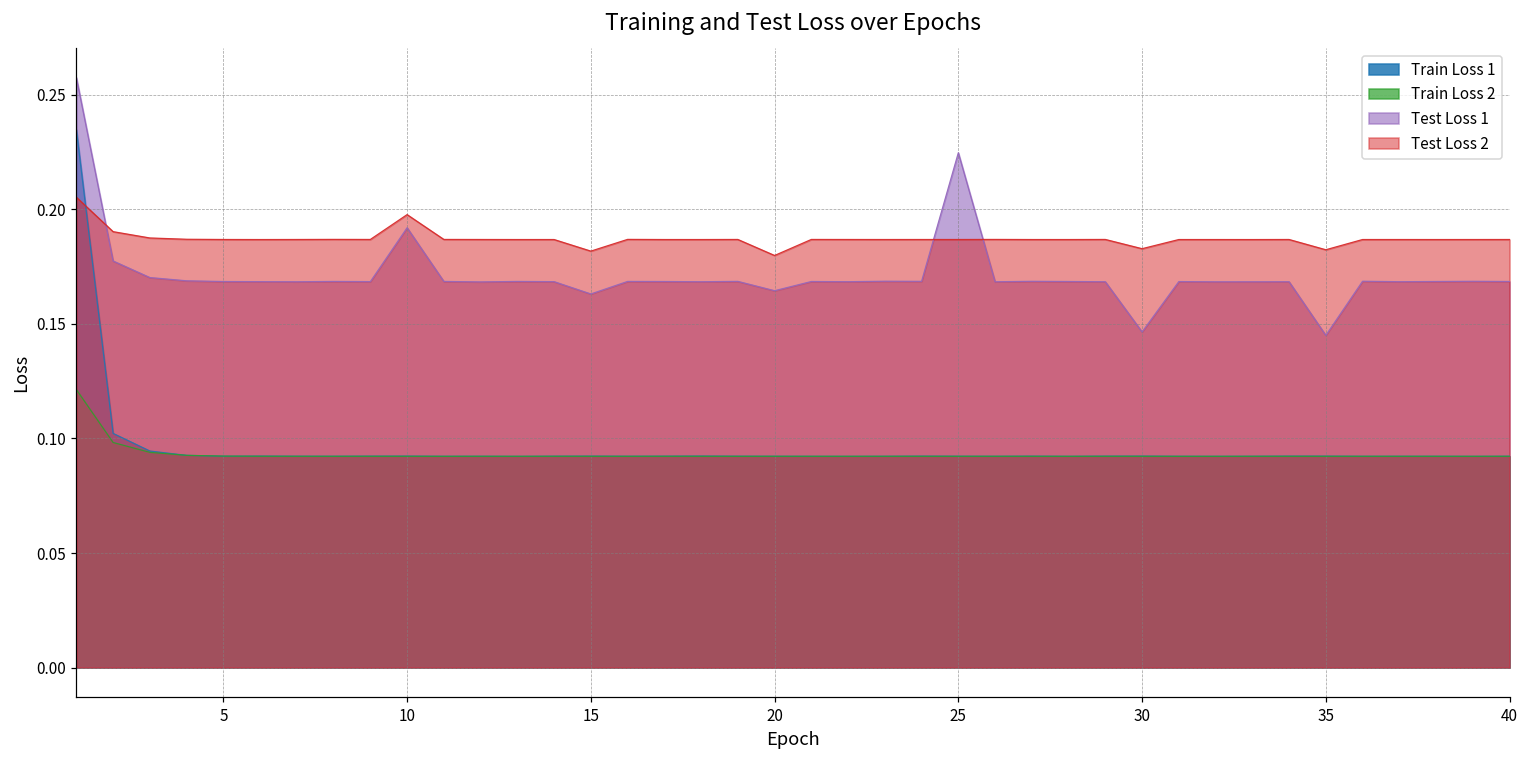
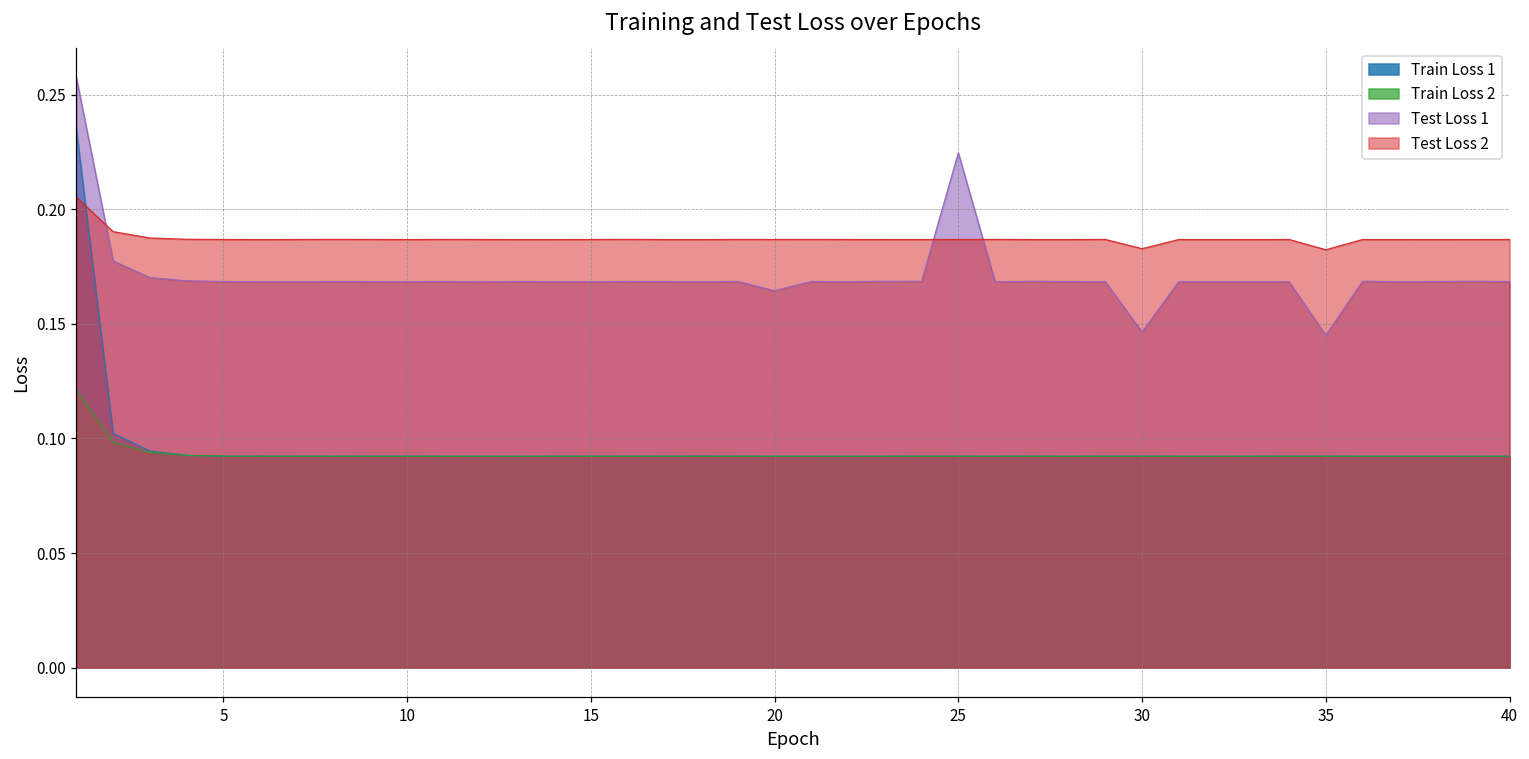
Test Loss 1, 10: 0.192 -> 0.168
Test Loss 2, 10: 0.198 -> 0.187
Test Loss 1, 15: 0.163 -> 0.168
Test Loss 2, 15: 0.182 -> 0.187
Test Loss 2, 20: 0.180 -> 0.187
